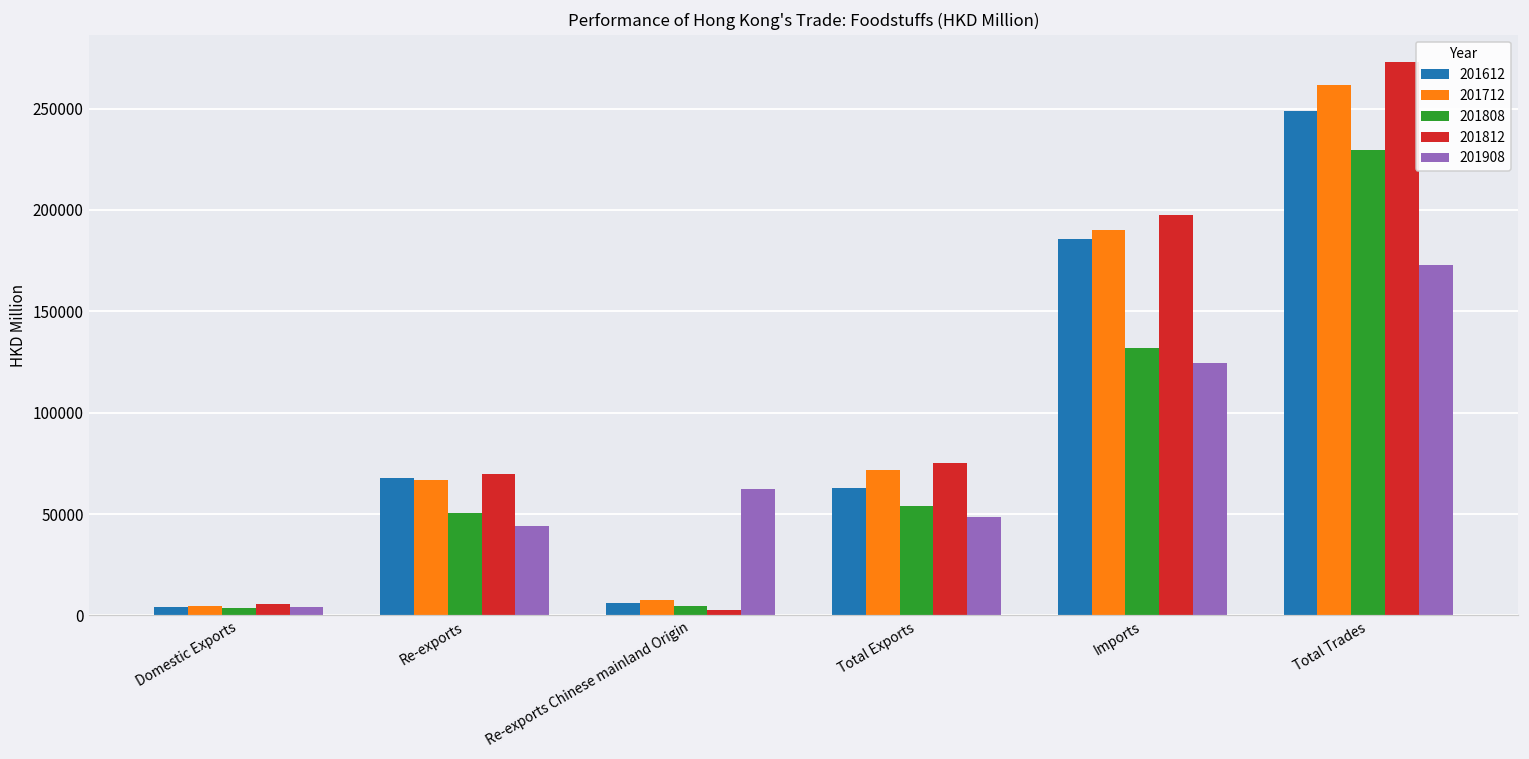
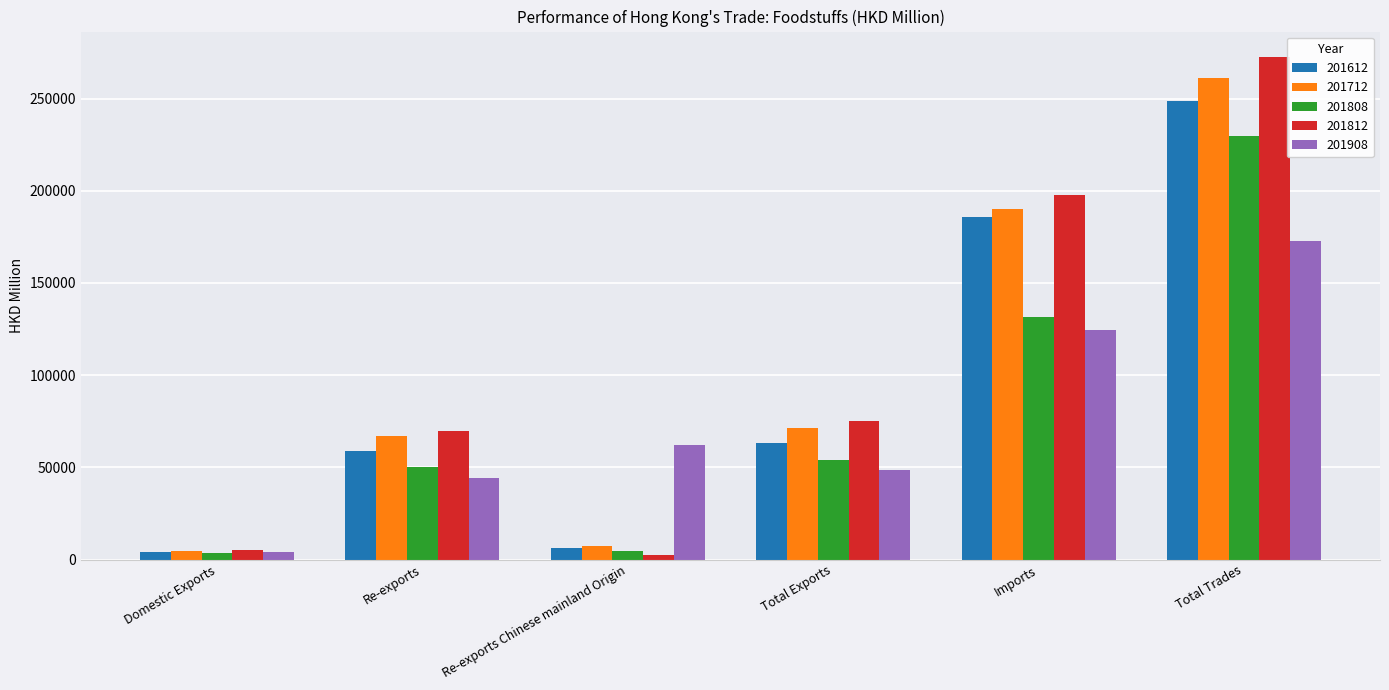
201612, Re-exports: 68000 -> 59000
